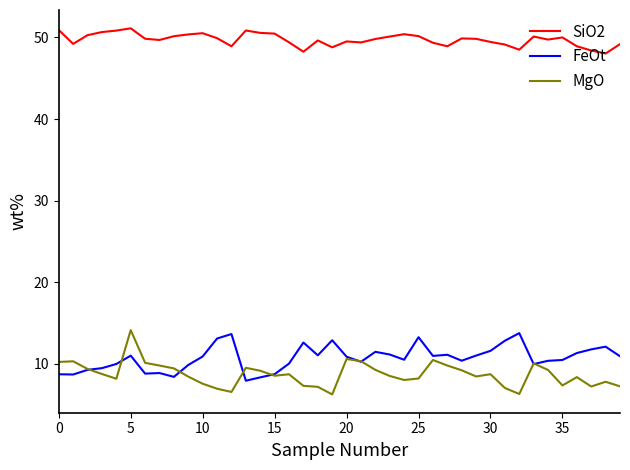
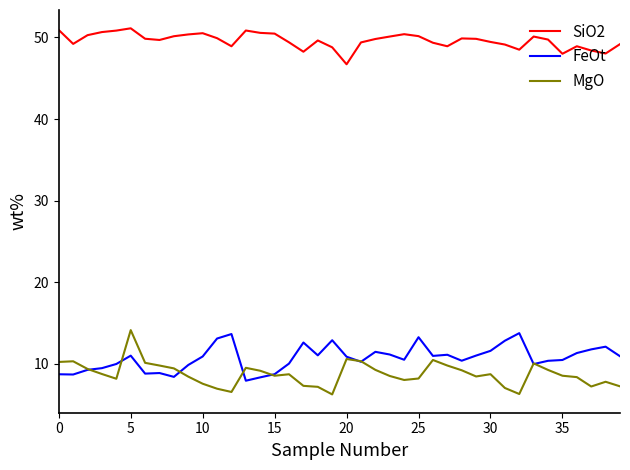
SiO2, 20: 50 -> 47
SiO2, 35: 50 -> 48
MgO, 35: 7 -> 9
